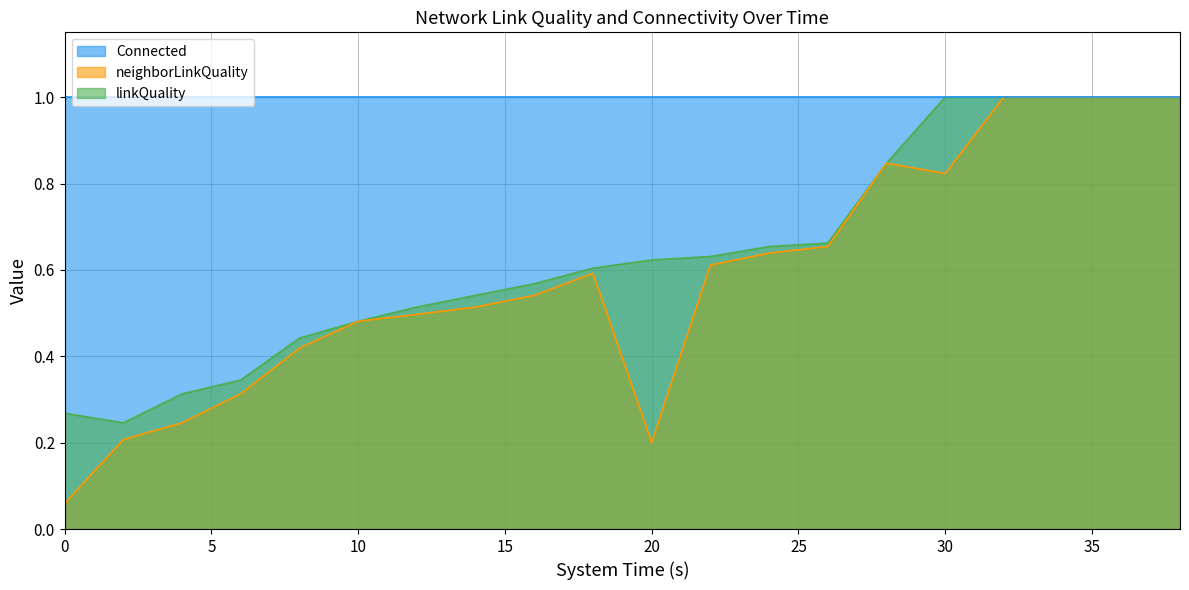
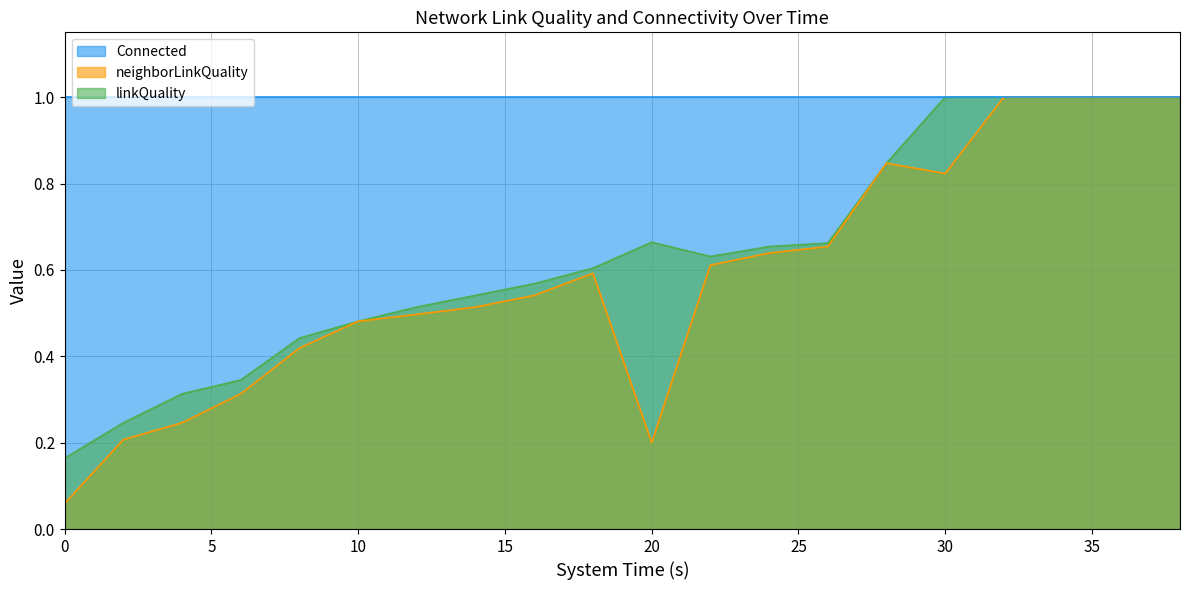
linkQuality, 0: 0.27 -> 0.16
linkQuality, 20: 0.62 -> 0.66
